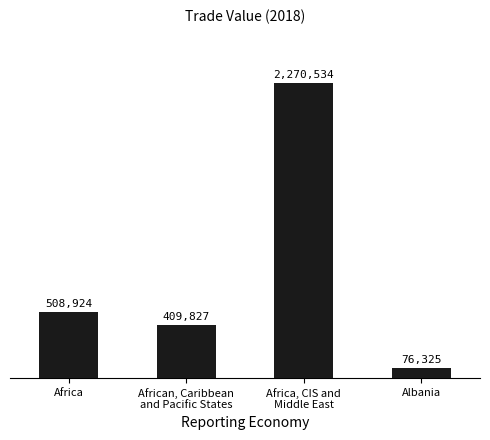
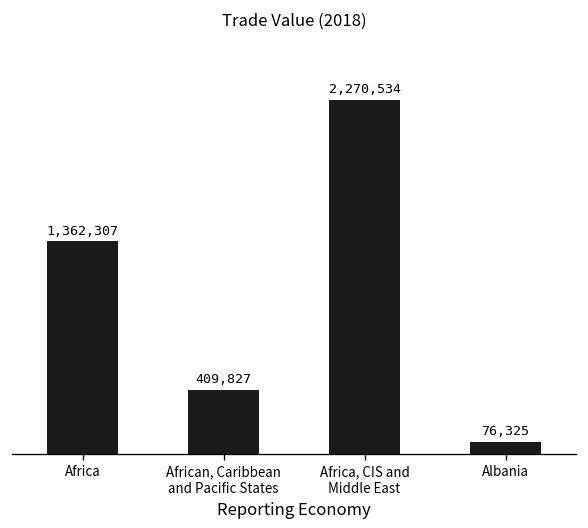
Africa: 508,924 -> 1,362,307
